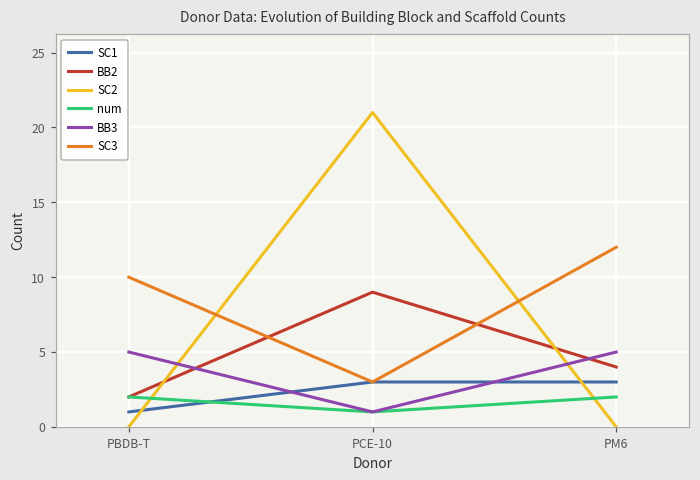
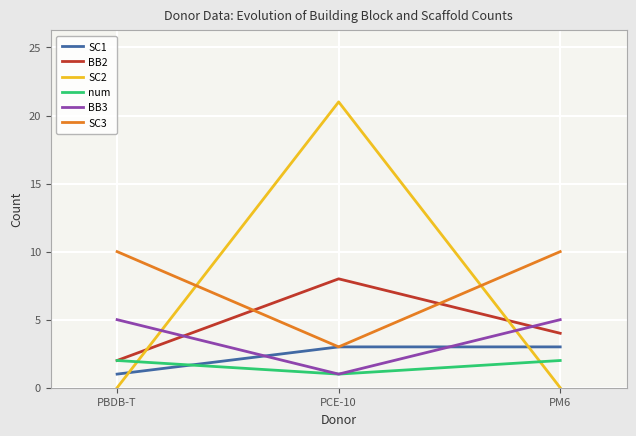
BB2, PCE-10: 9 -> 8
SC3, PM6: 12 -> 10
